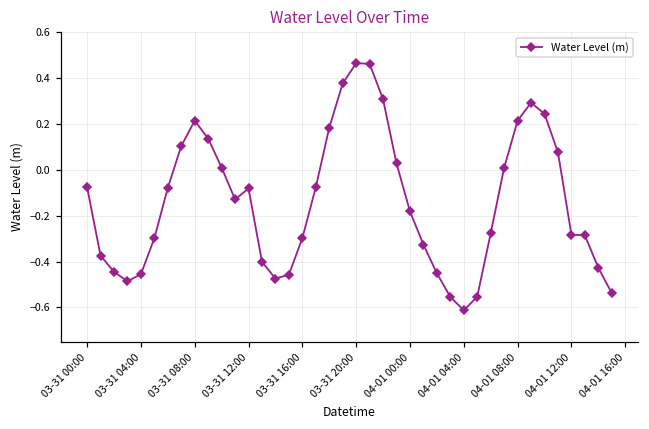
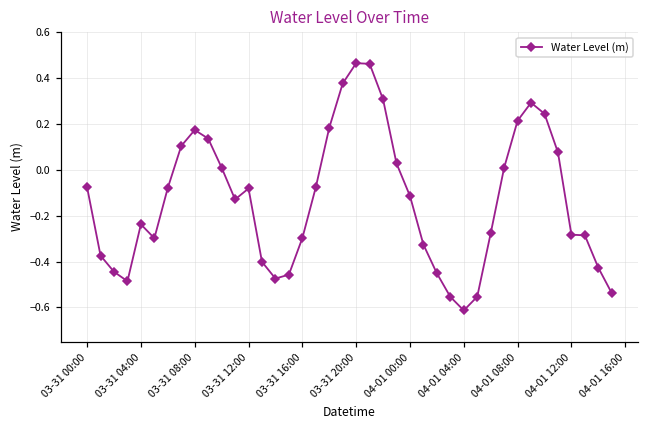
03-31 04:00: -0.46 -> -0.24
03-31 08:00: 0.21 -> 0.17
04-01 00:00: -0.18 -> -0.11
